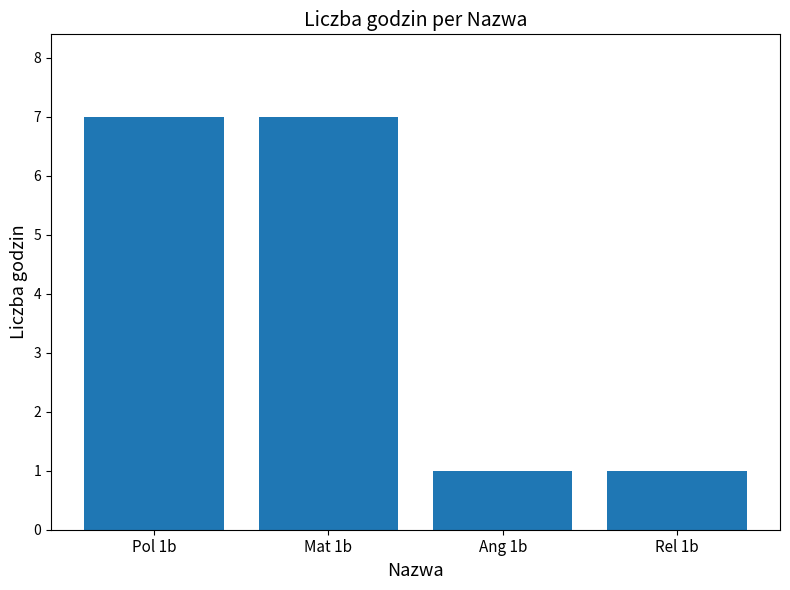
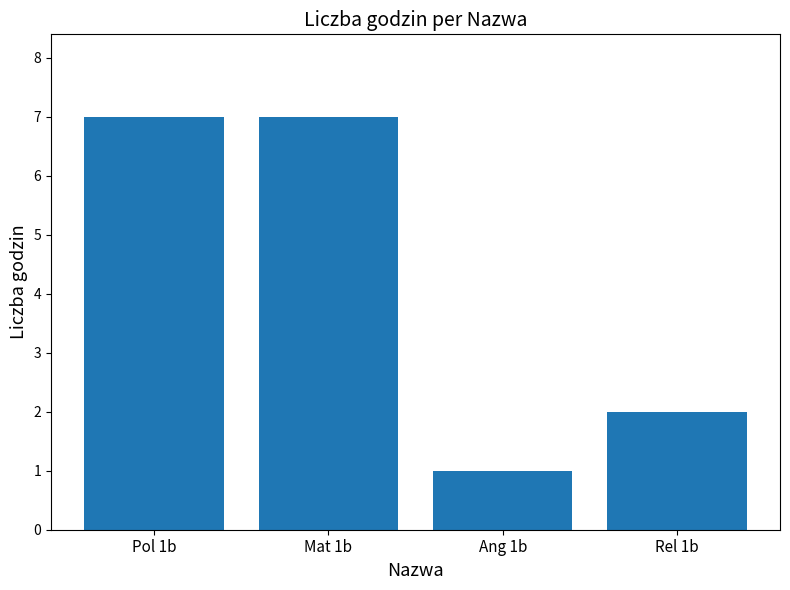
Rel 1b: 1 -> 2
